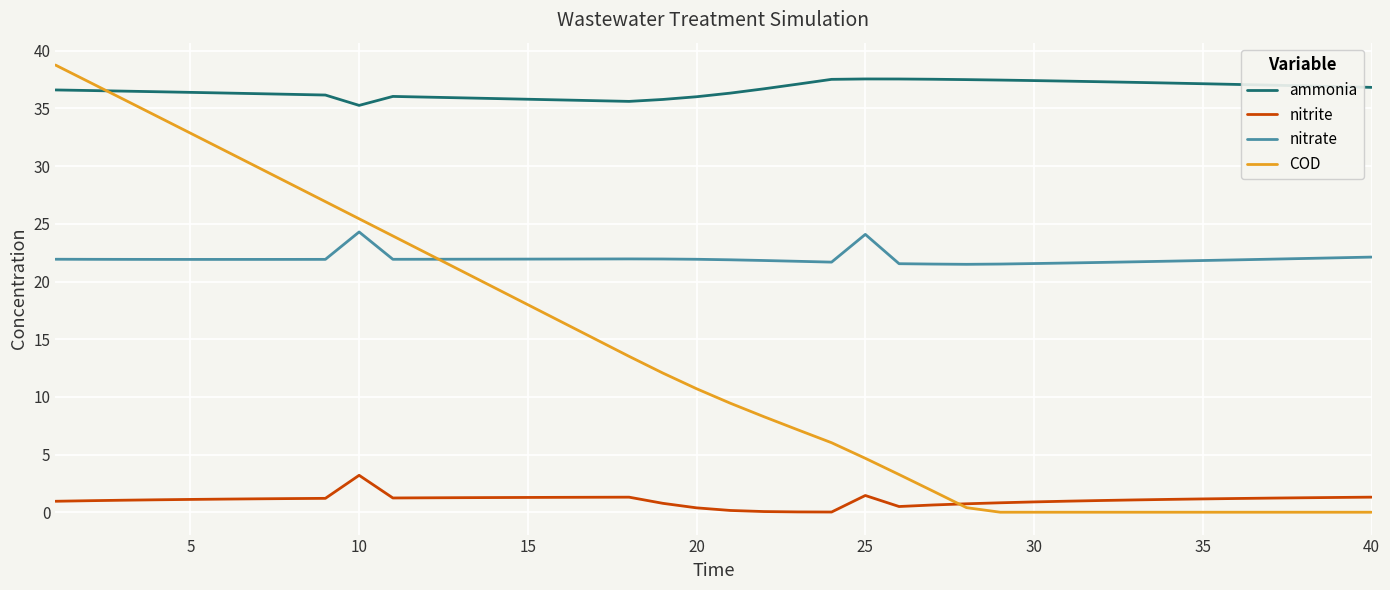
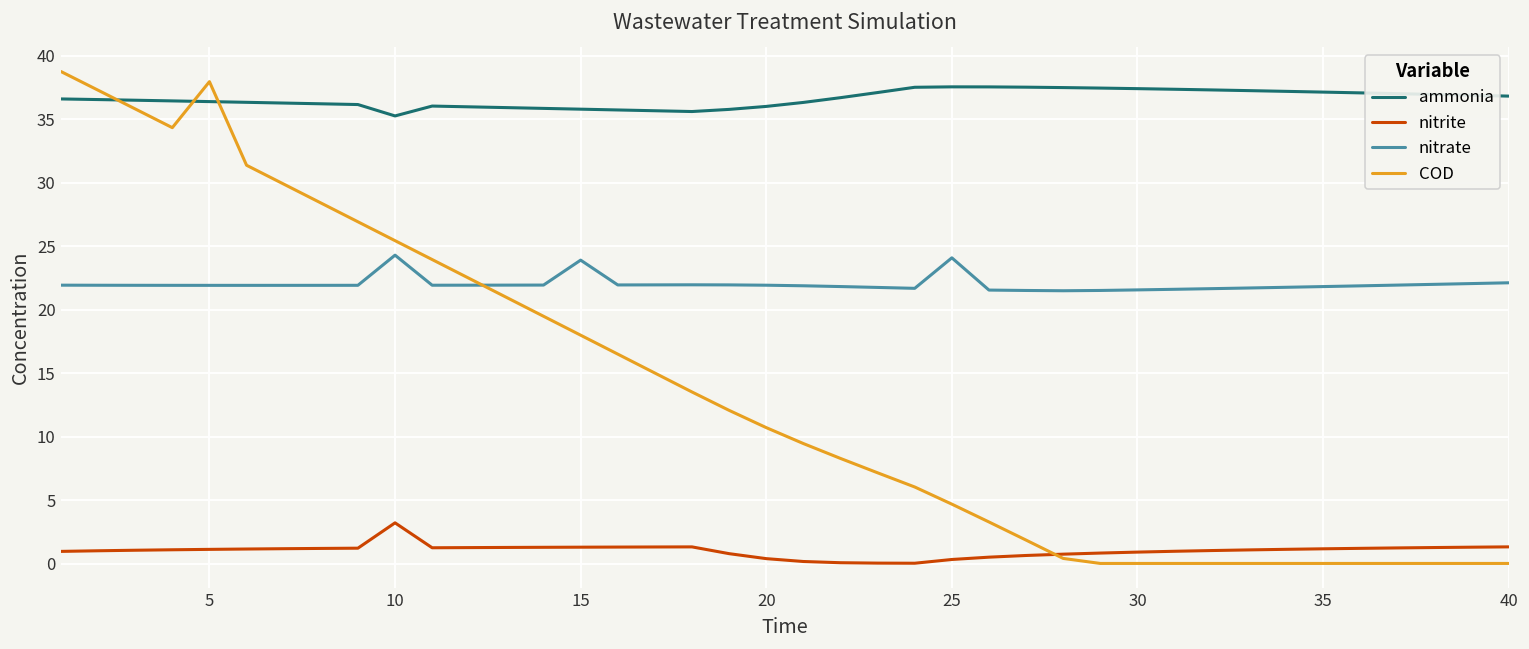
COD, 5: 32.9 -> 38.0
nitrate, 15: 21.9 -> 23.9
nitrite, 25: 1.5 -> 0.3
